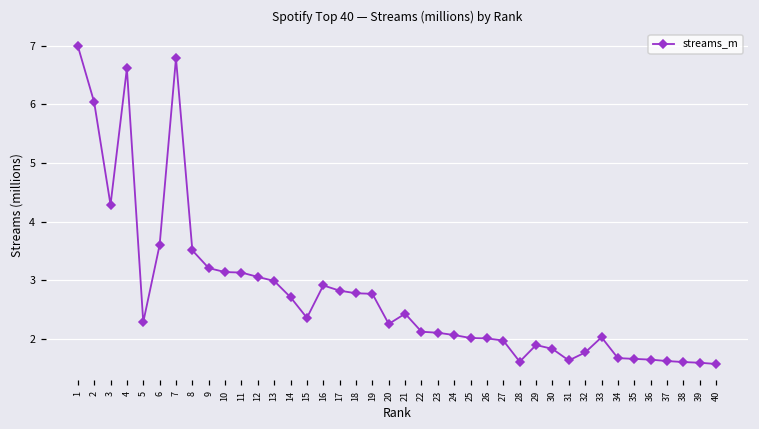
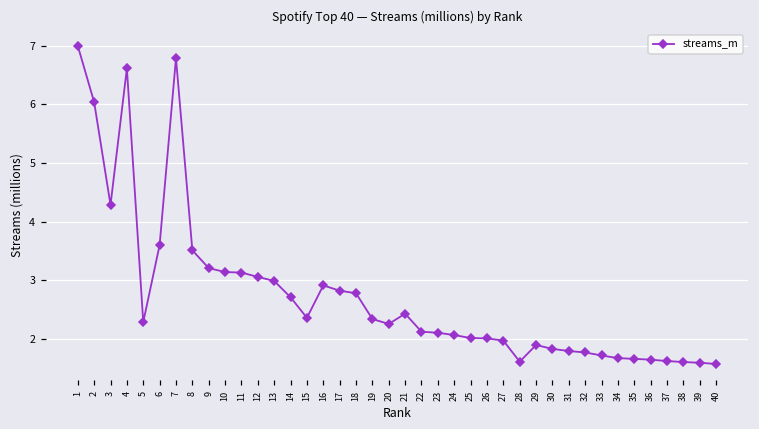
19: 2.8 -> 2.3
31: 1.6 -> 1.8
33: 2.0 -> 1.7
